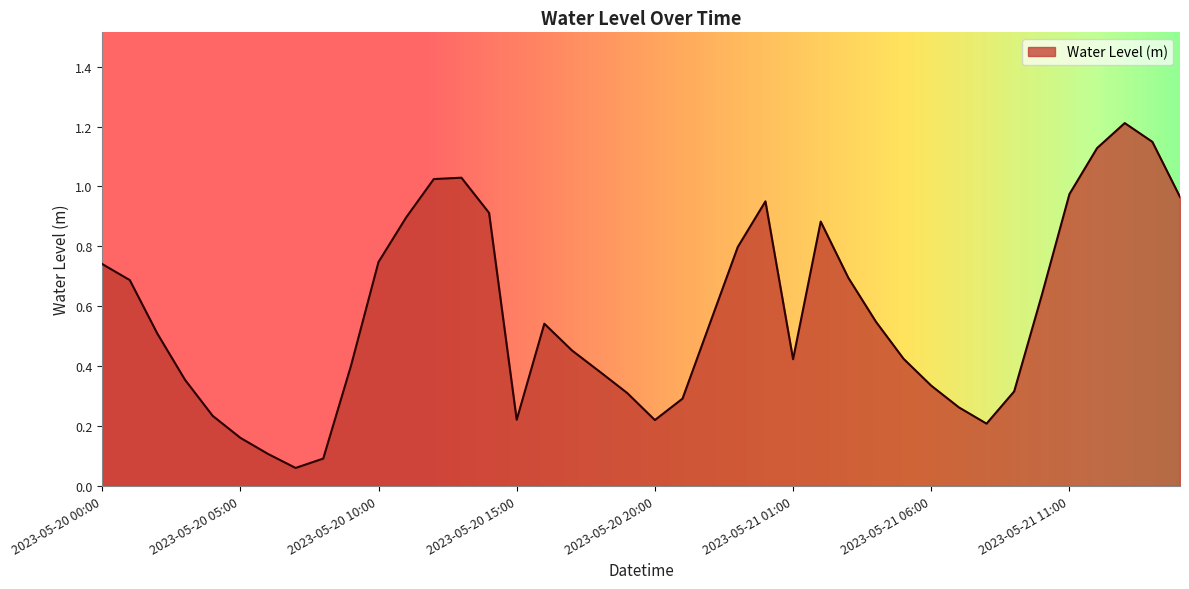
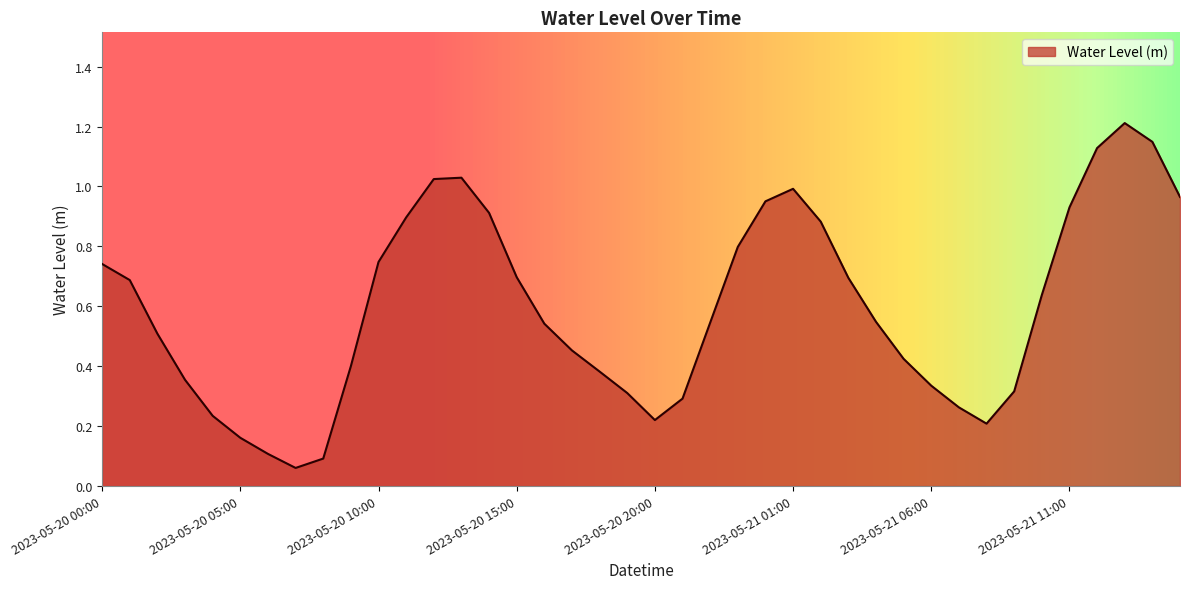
2023-05-20 15:00: 0.22 -> 0.70
2023-05-21 01:00: 0.42 -> 0.99
2023-05-21 11:00: 0.97 -> 0.93
